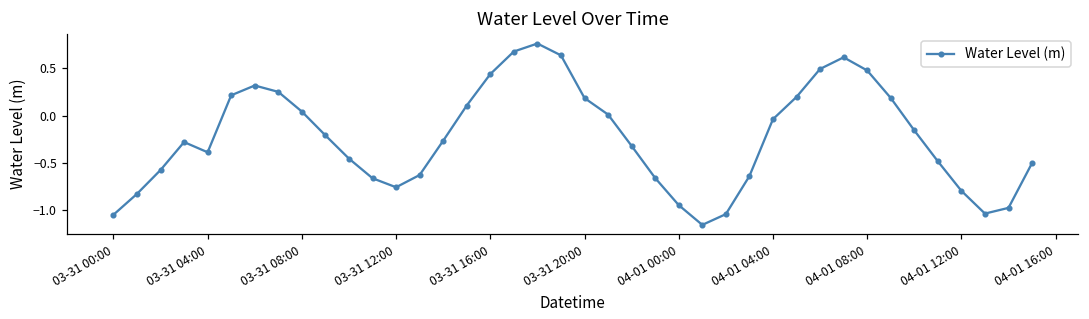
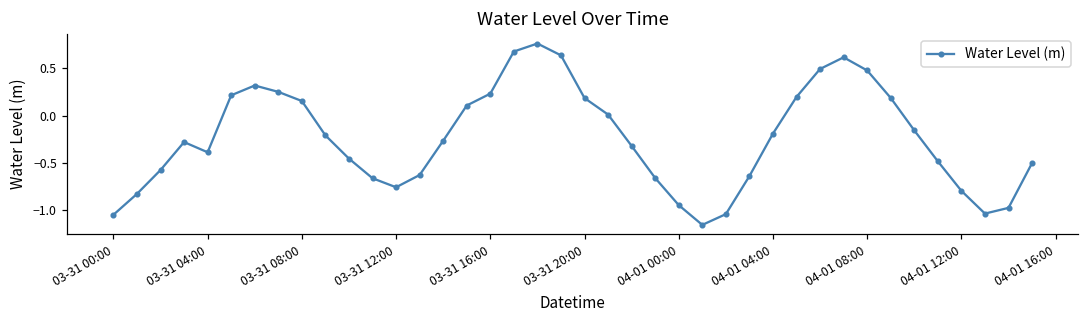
03-31 08:00: 0.0 -> 0.2
03-31 16:00: 0.4 -> 0.2
04-01 04:00: 0.0 -> -0.2
